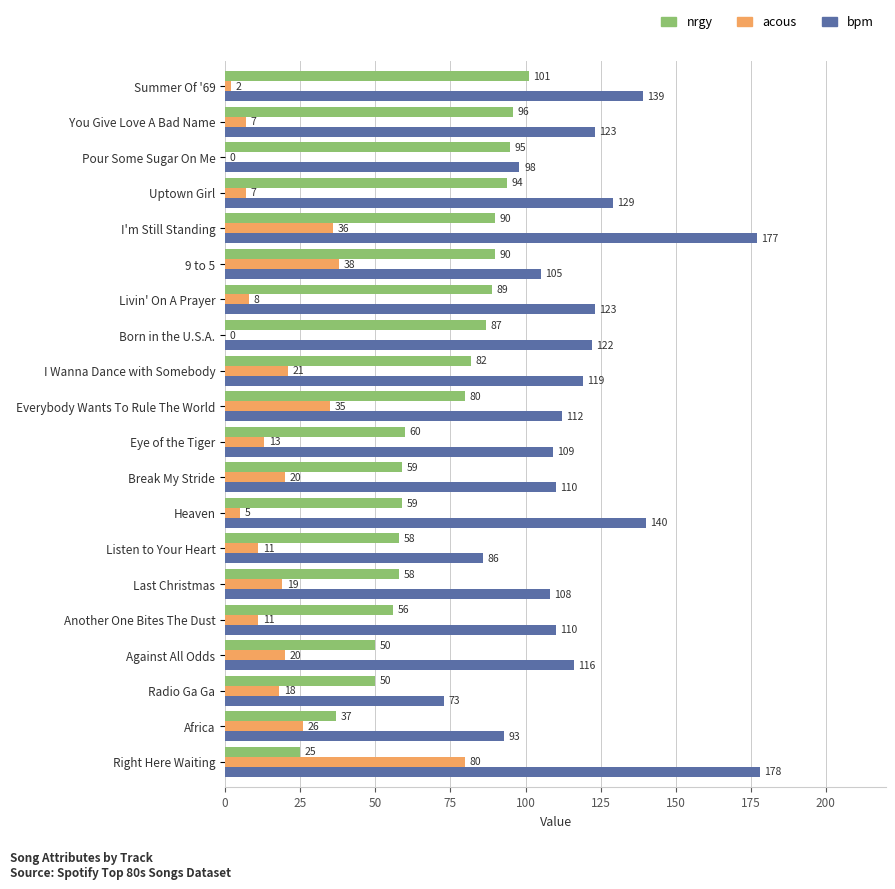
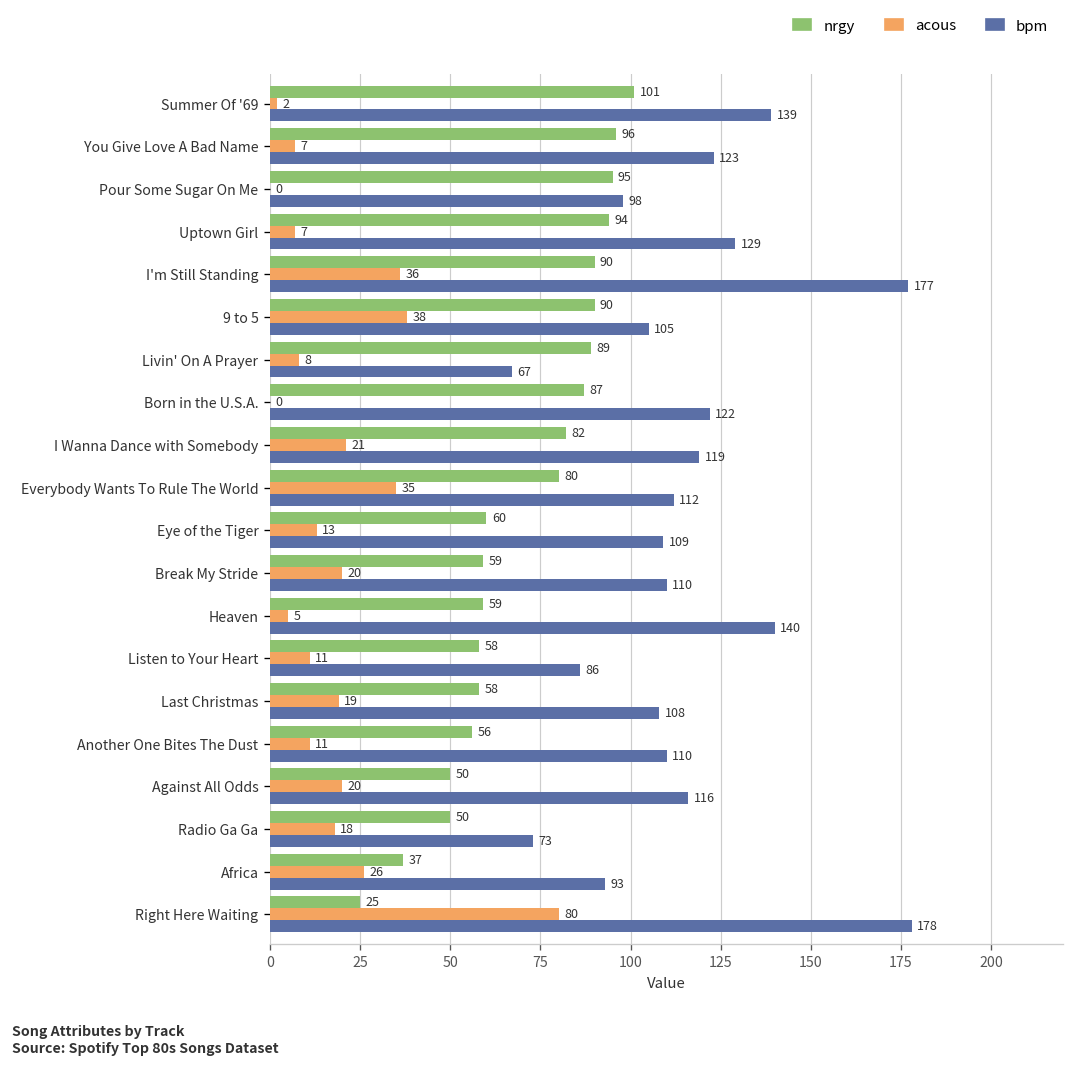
bpm, Livin' On A Prayer: 123 -> 67
